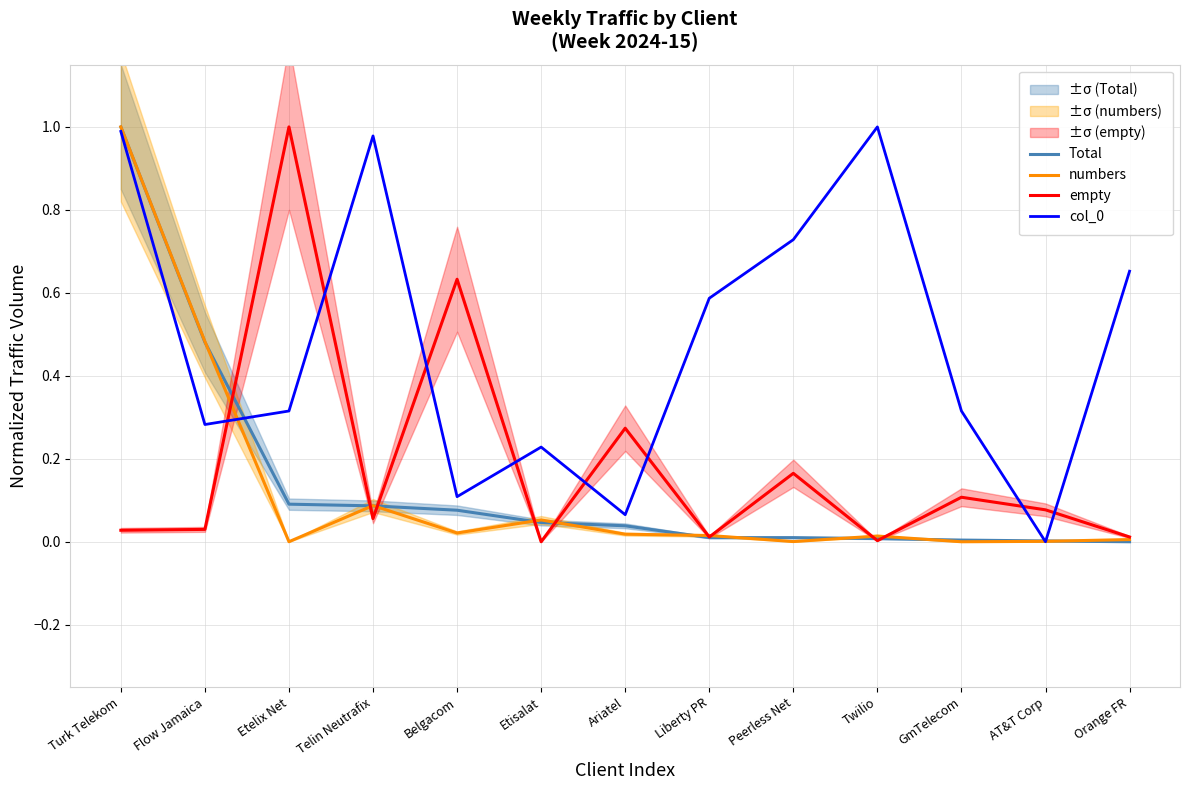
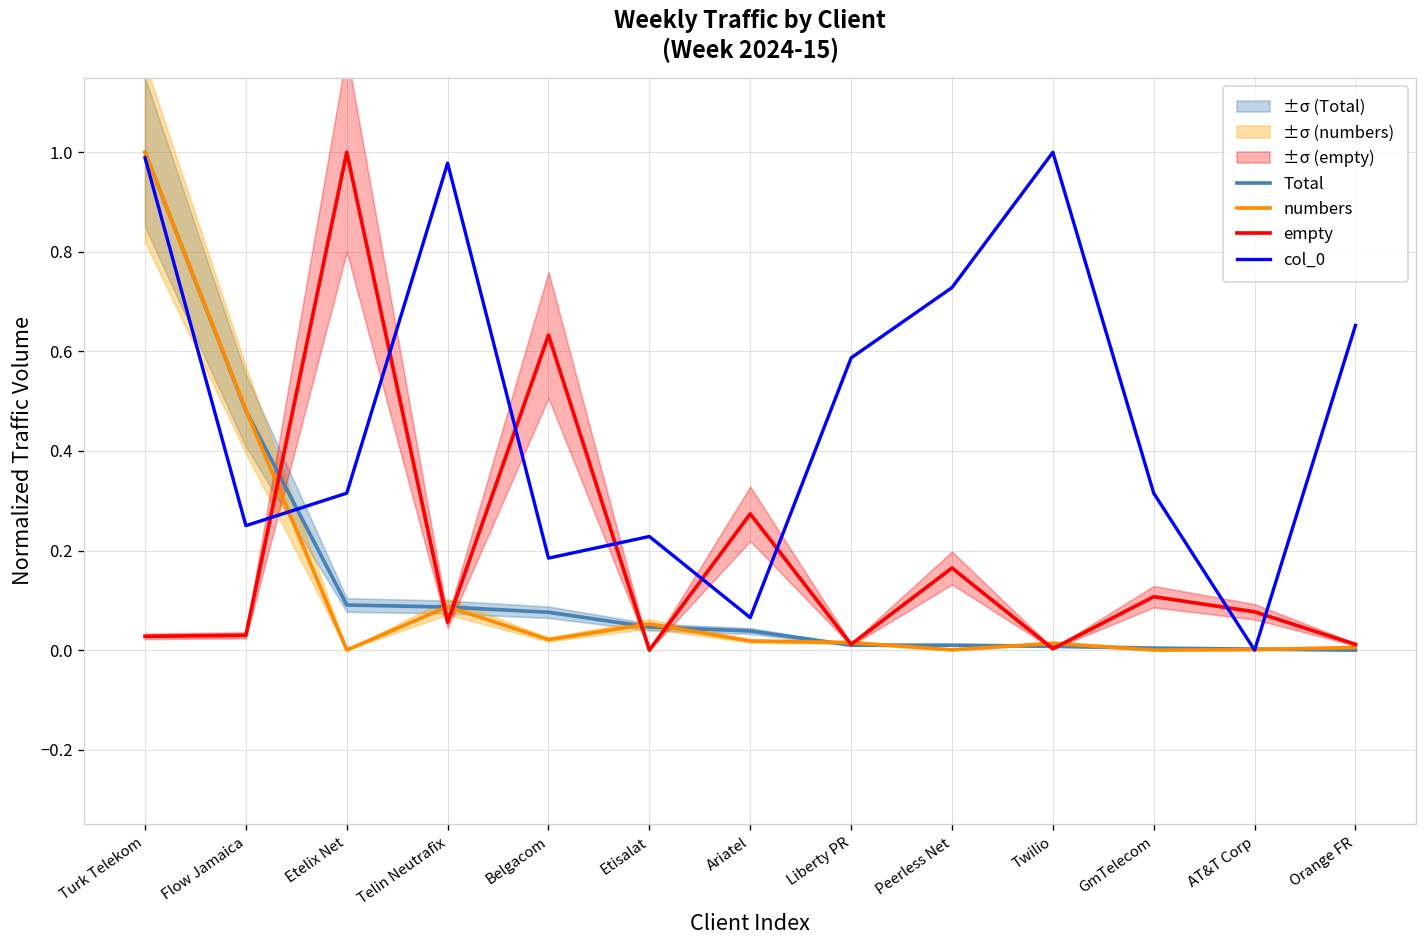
col_0, Flow Jamaica: 0.28 -> 0.25
col_0, Belgacom: 0.11 -> 0.18
